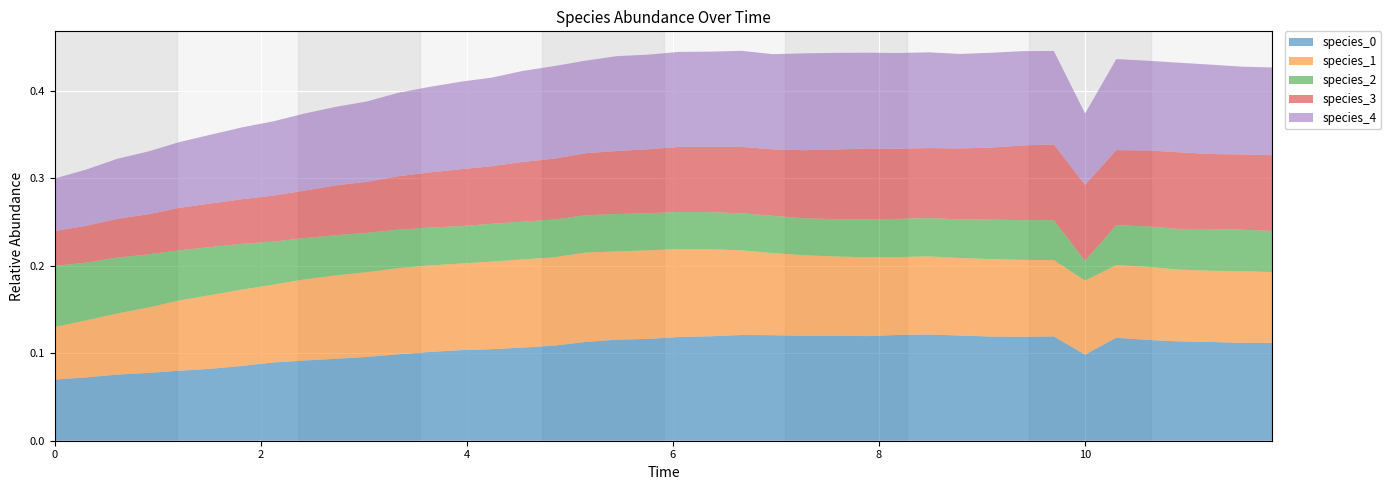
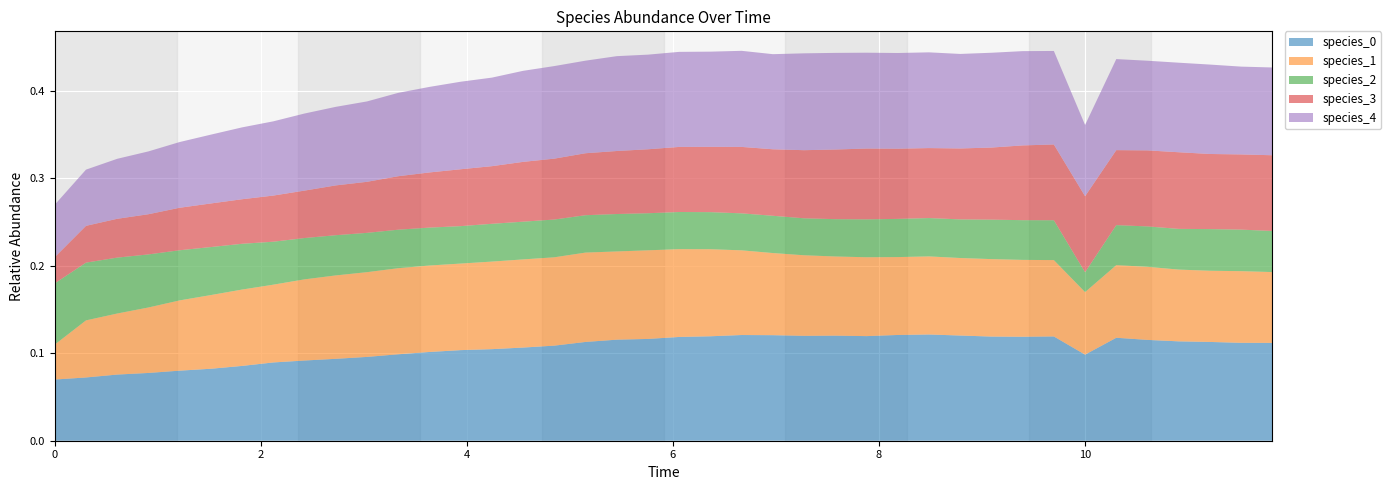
species_1, 0: 0.06 -> 0.04
species_3, 0: 0.04 -> 0.03
species_1, 10: 0.08 -> 0.07
